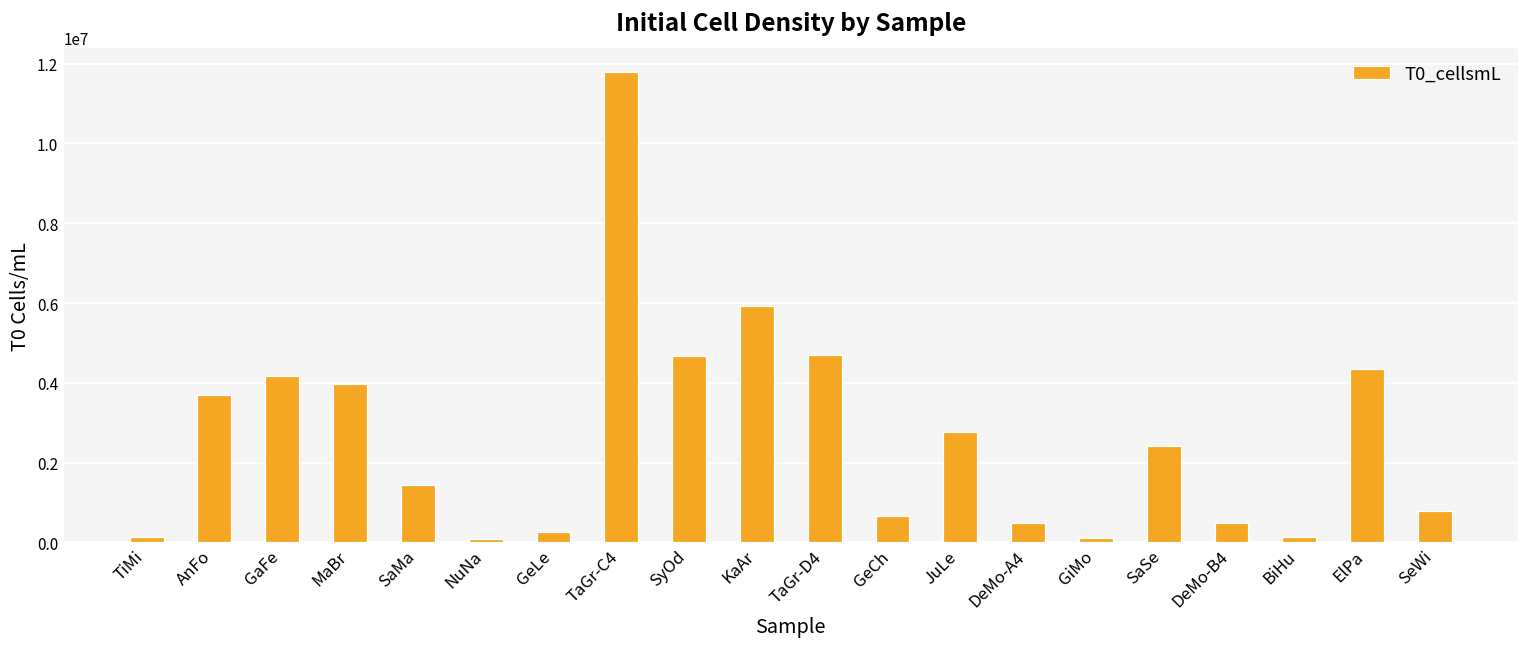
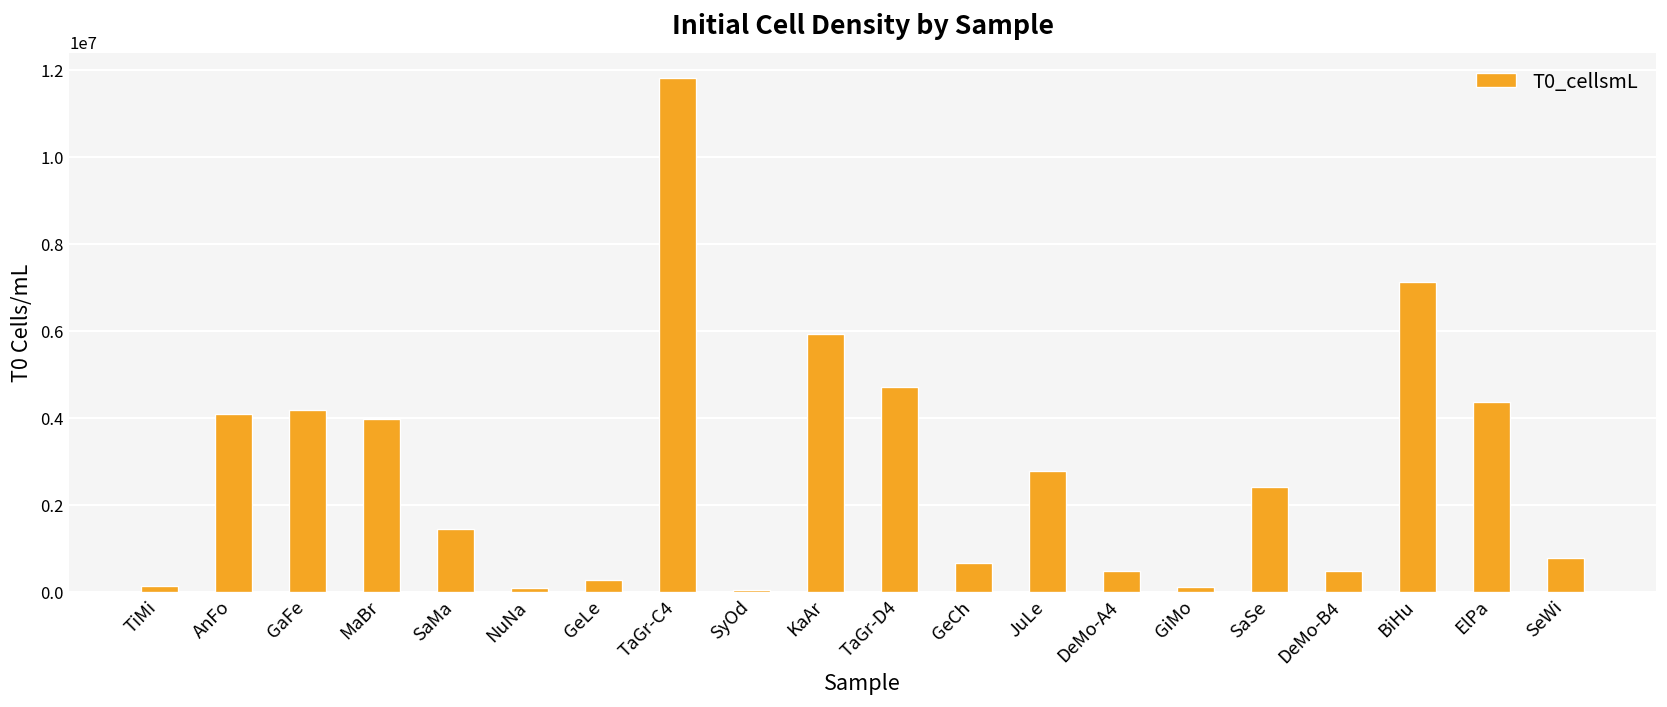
AnFo: 3700000 -> 4100000
SyOd: 4700000 -> 0
BiHu: 100000 -> 7100000
